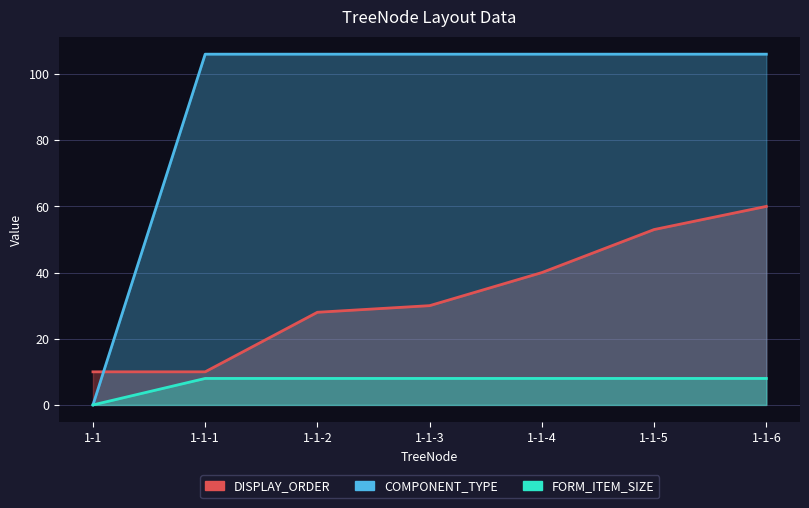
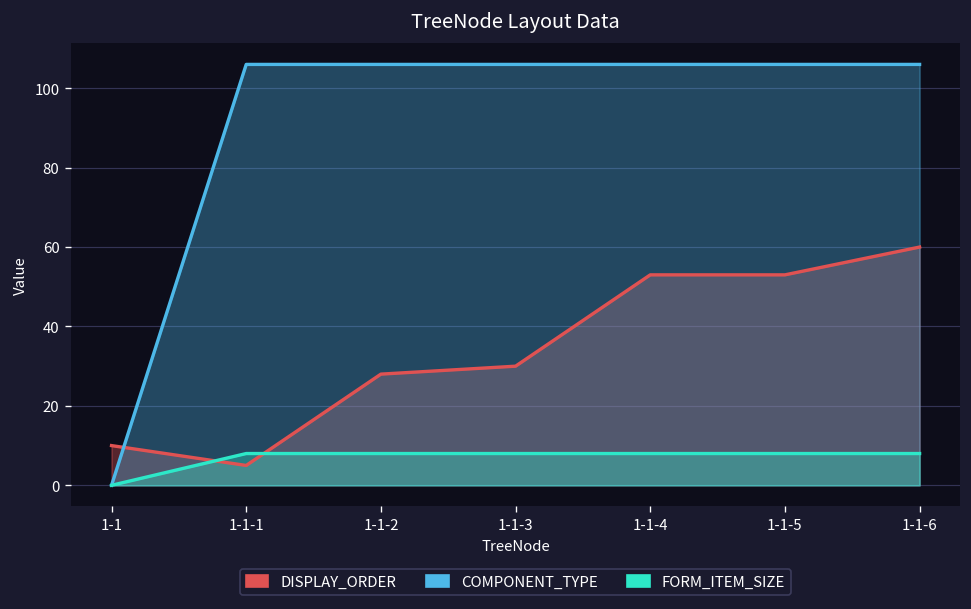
DISPLAY_ORDER, 1-1-1: 10 -> 5
DISPLAY_ORDER, 1-1-4: 40 -> 53
